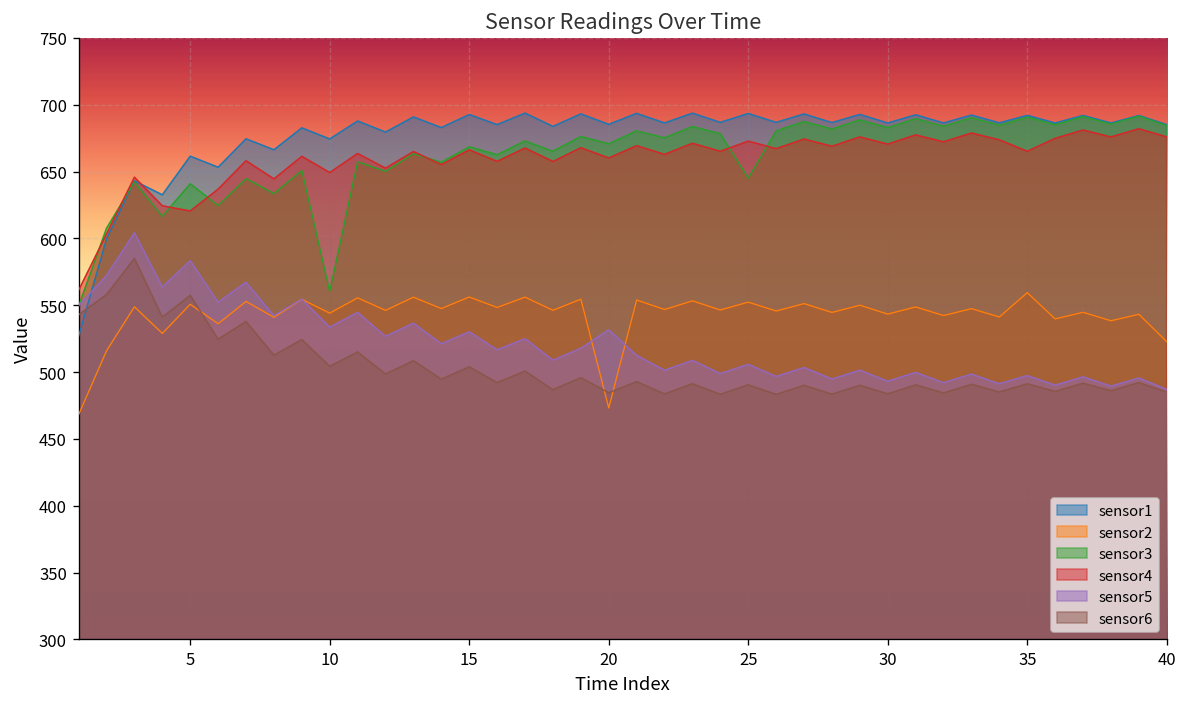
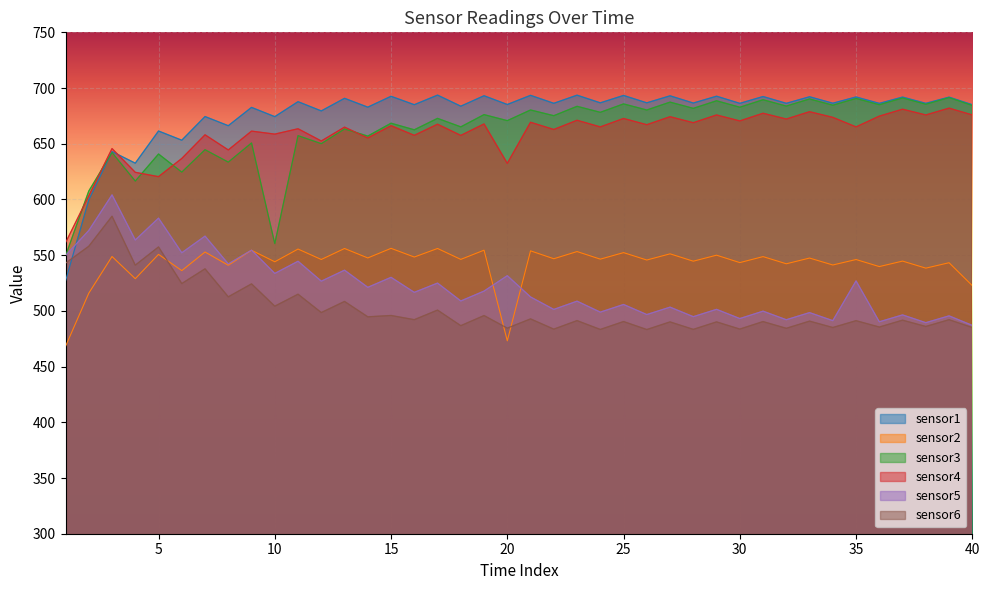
sensor4, 10: 649 -> 659
sensor6, 15: 504 -> 496
sensor4, 20: 660 -> 632
sensor3, 25: 645 -> 686
sensor2, 35: 559 -> 546
sensor5, 35: 497 -> 527
